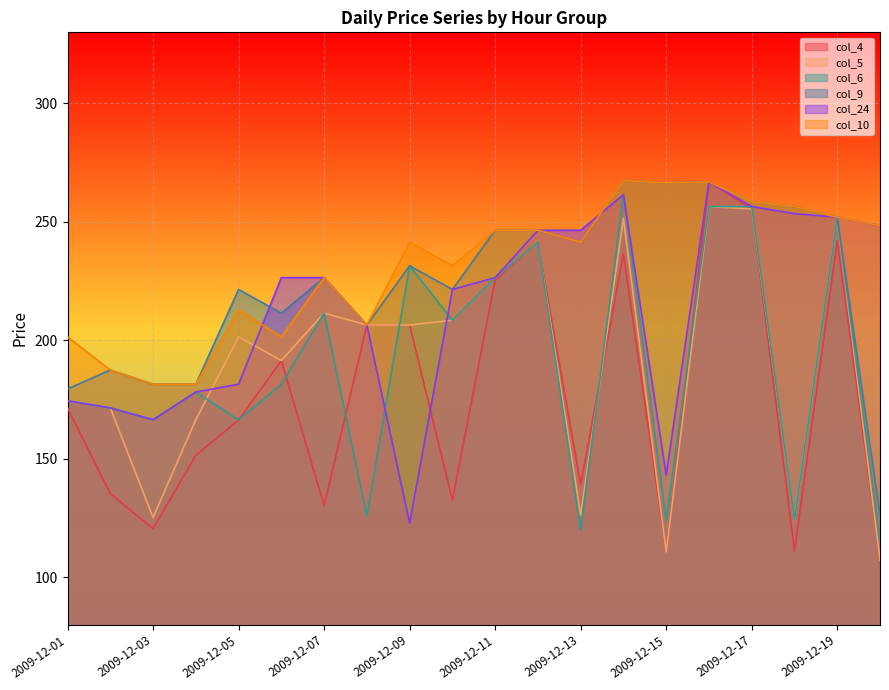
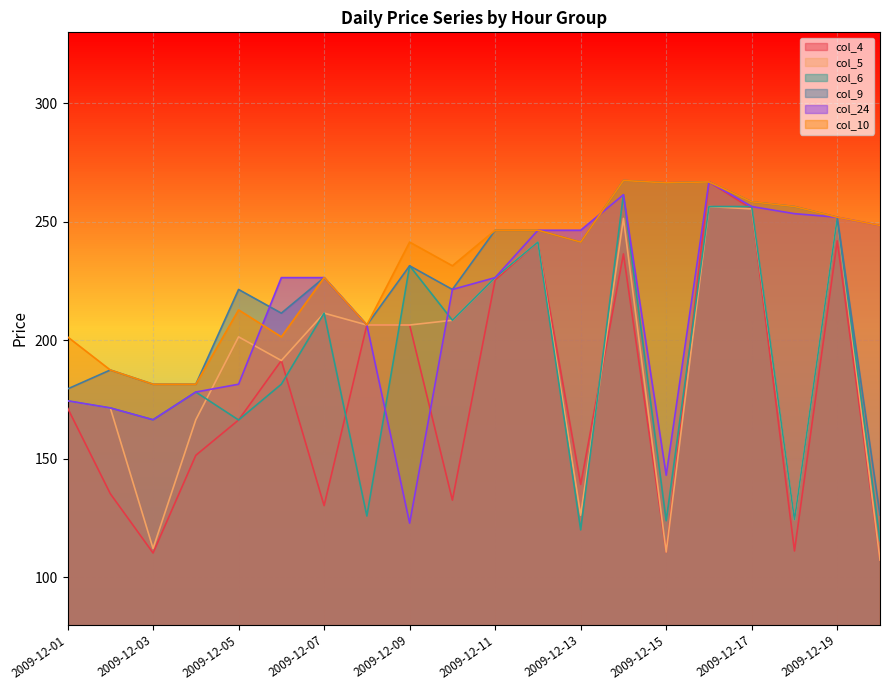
col_4, 2009-12-03: 120 -> 110
col_5, 2009-12-03: 125 -> 112
